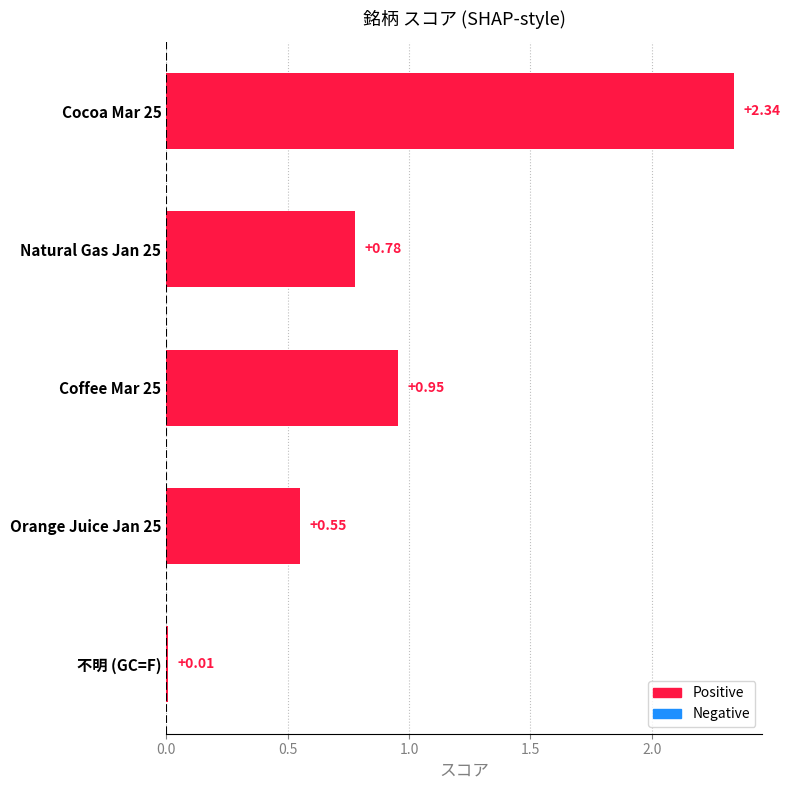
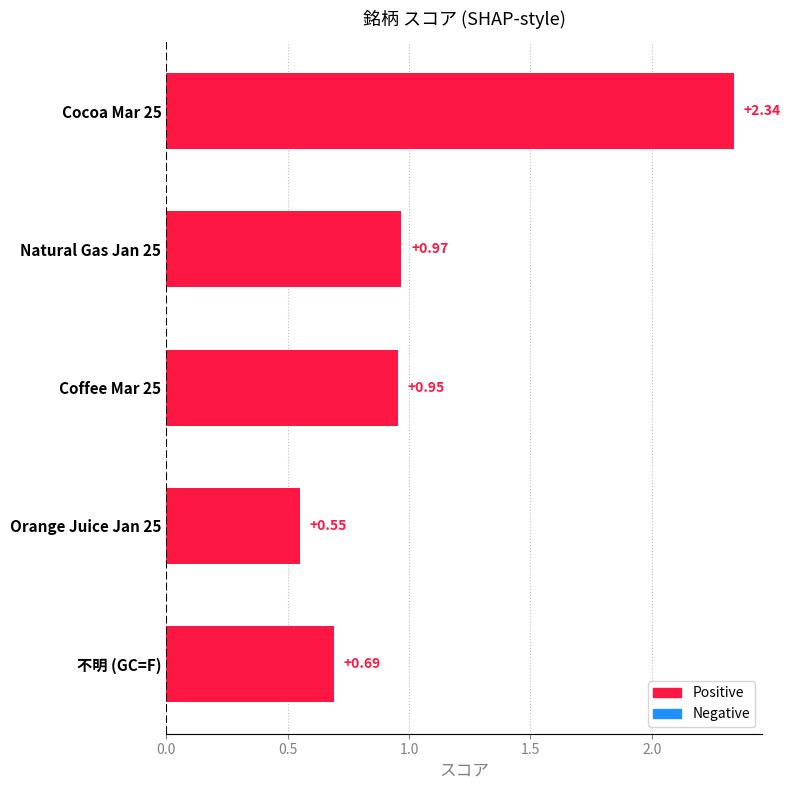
Natural Gas Jan 25: +0.78 -> +0.97
不明 (GC=F): +0.01 -> +0.69
